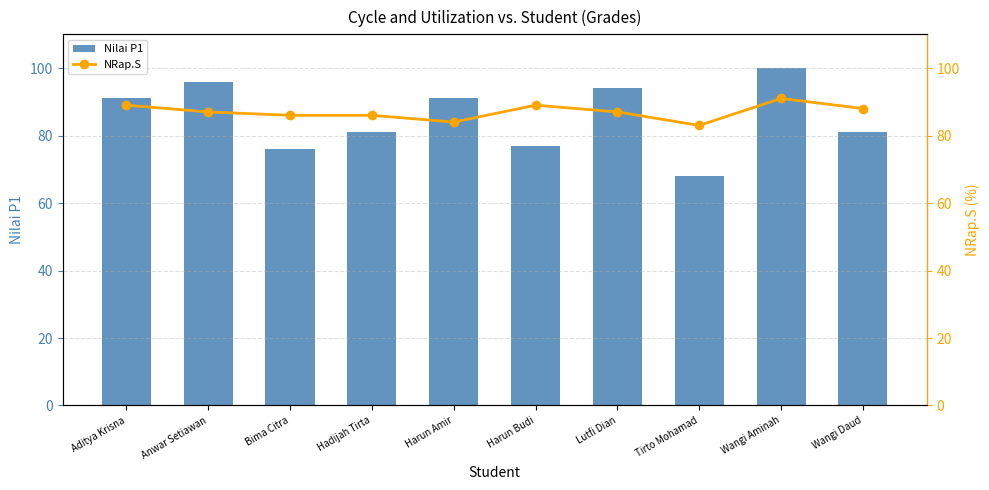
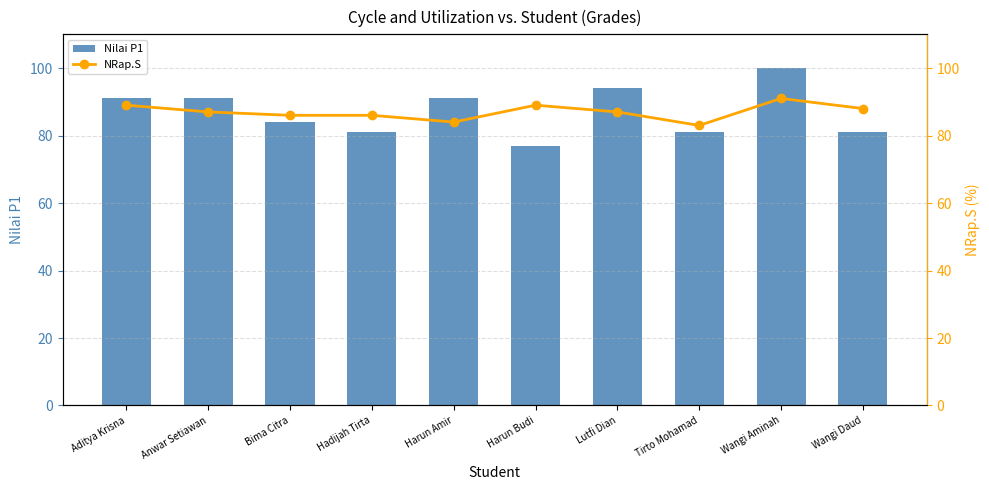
Nilai P1, Anwar Setiawan: 96 -> 91
Nilai P1, Bima Citra: 76 -> 84
Nilai P1, Tirto Mohamad: 68 -> 81
